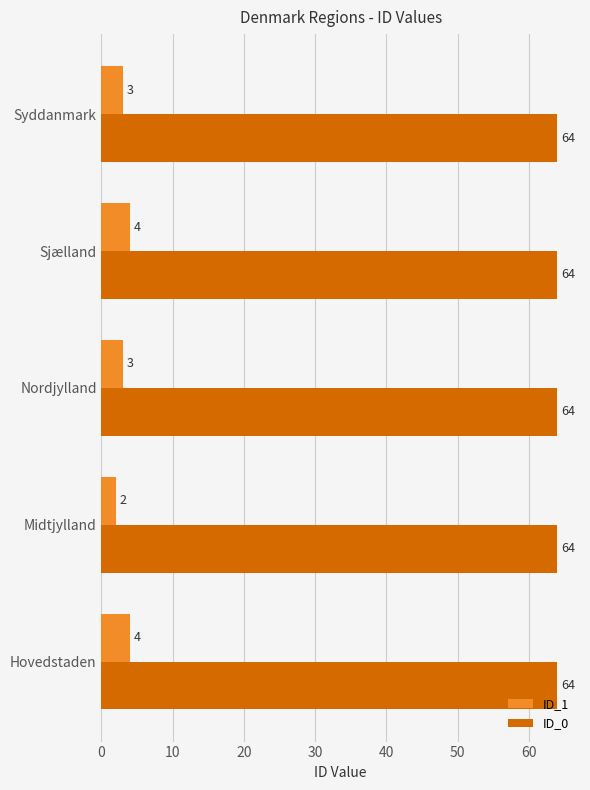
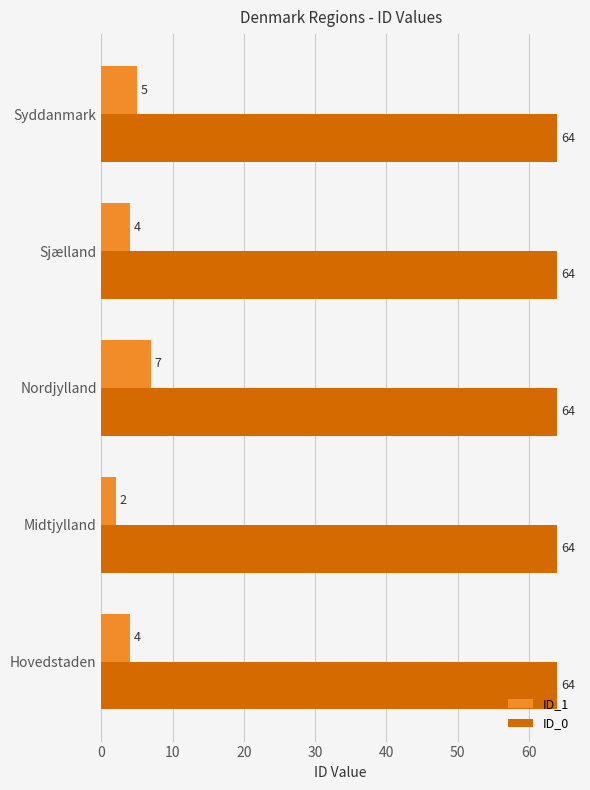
ID_1, Syddanmark: 3 -> 5
ID_1, Nordjylland: 3 -> 7
